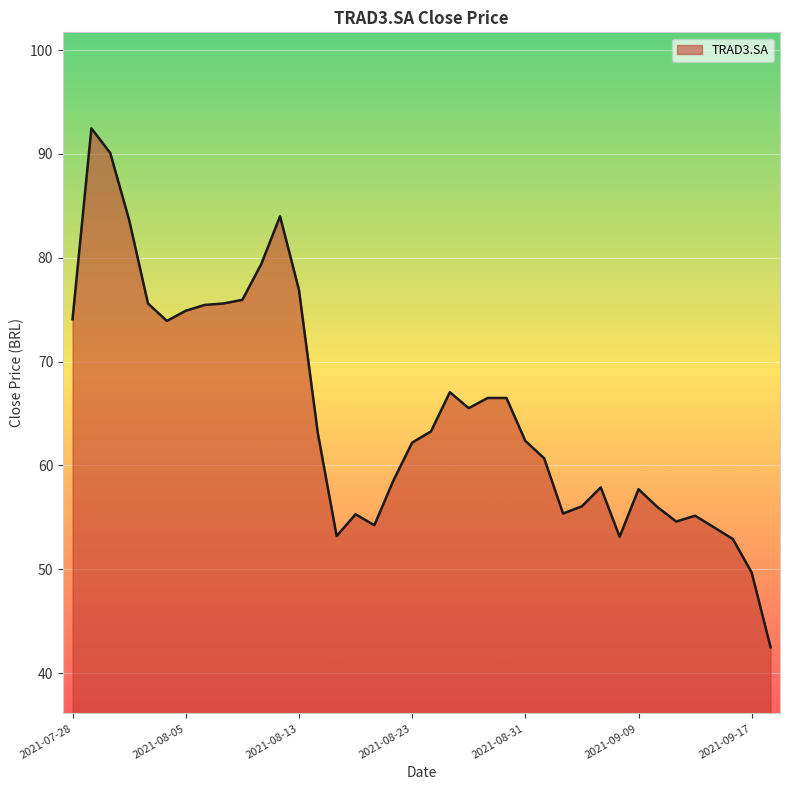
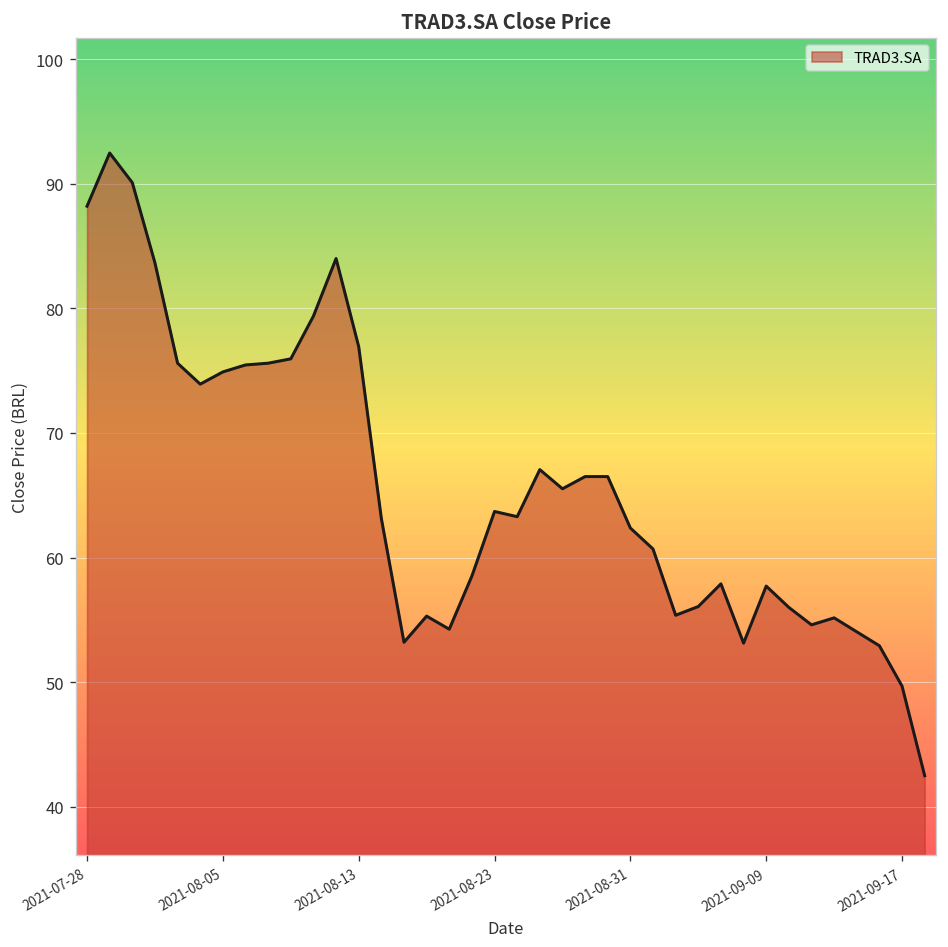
2021-07-28: 74.1 -> 88.2
2021-08-23: 62.2 -> 63.7
